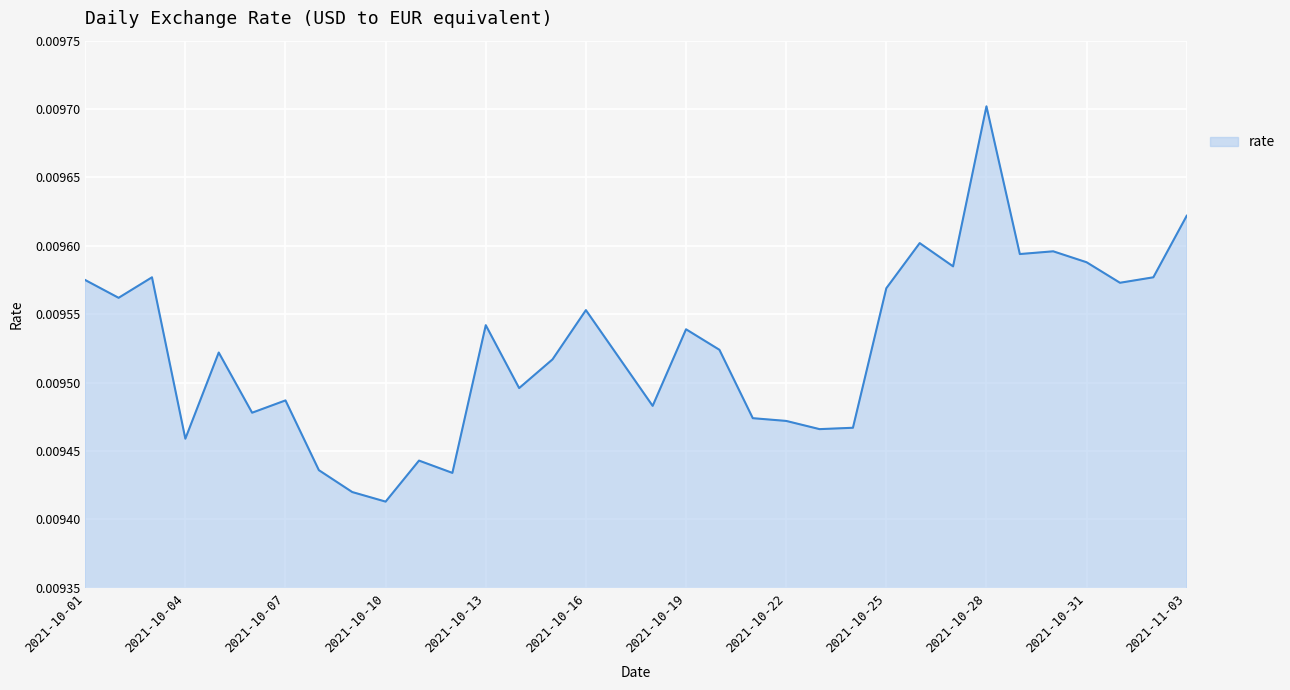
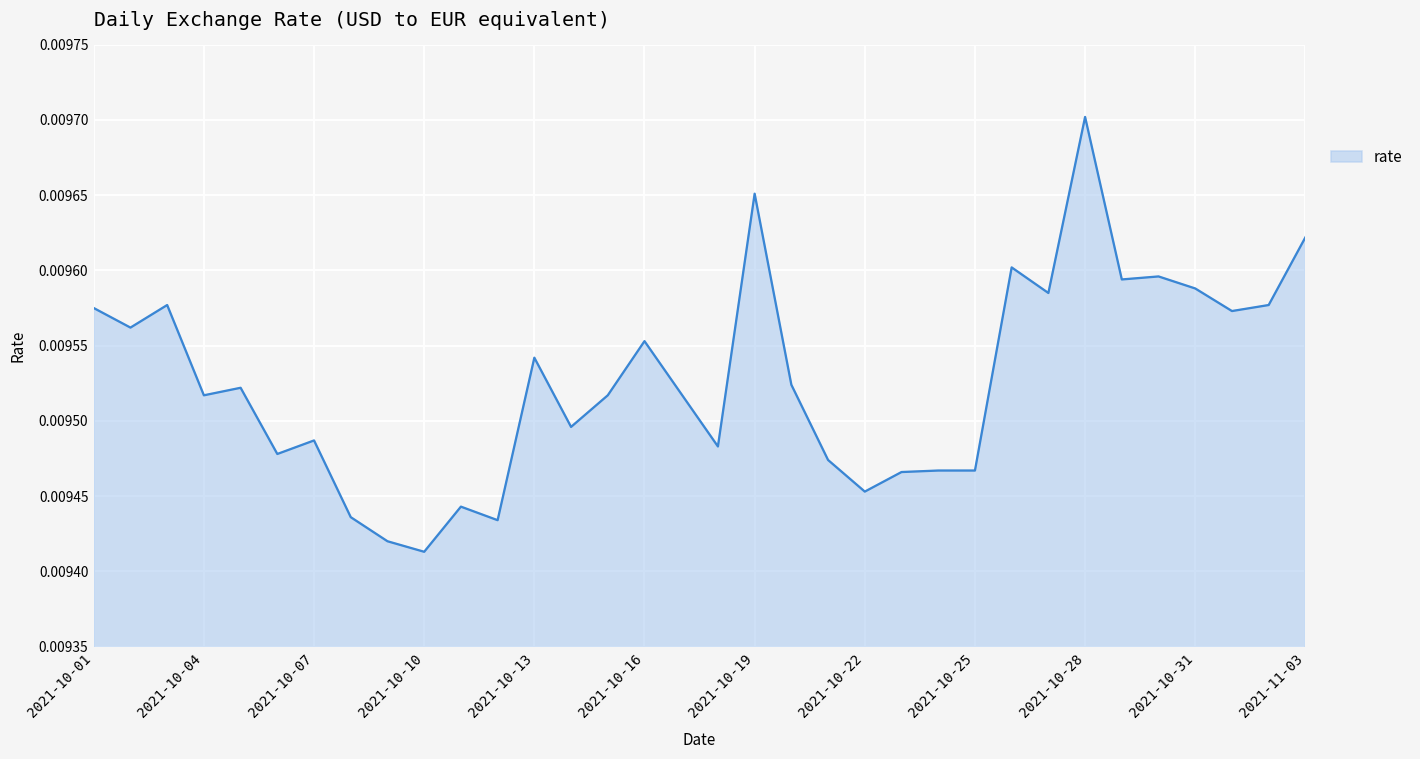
2021-10-04: 0.009459 -> 0.009517
2021-10-19: 0.009539 -> 0.009651
2021-10-22: 0.009472 -> 0.009453
2021-10-25: 0.009569 -> 0.009467
